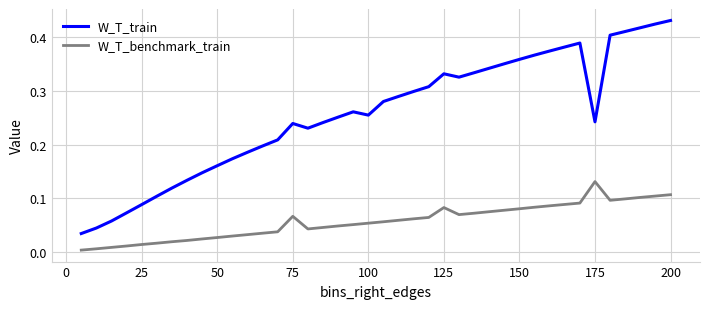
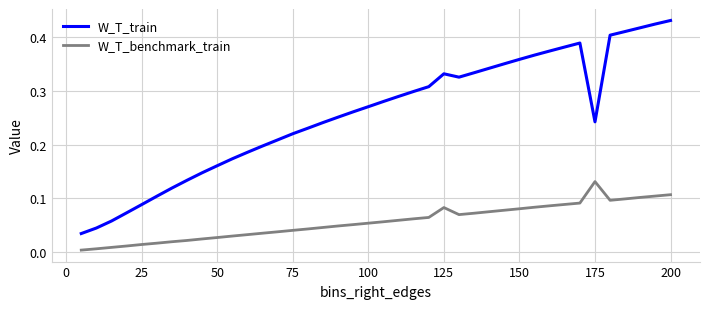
W_T_train, 75: 0.24 -> 0.22
W_T_benchmark_train, 75: 0.07 -> 0.04
W_T_train, 100: 0.25 -> 0.27
